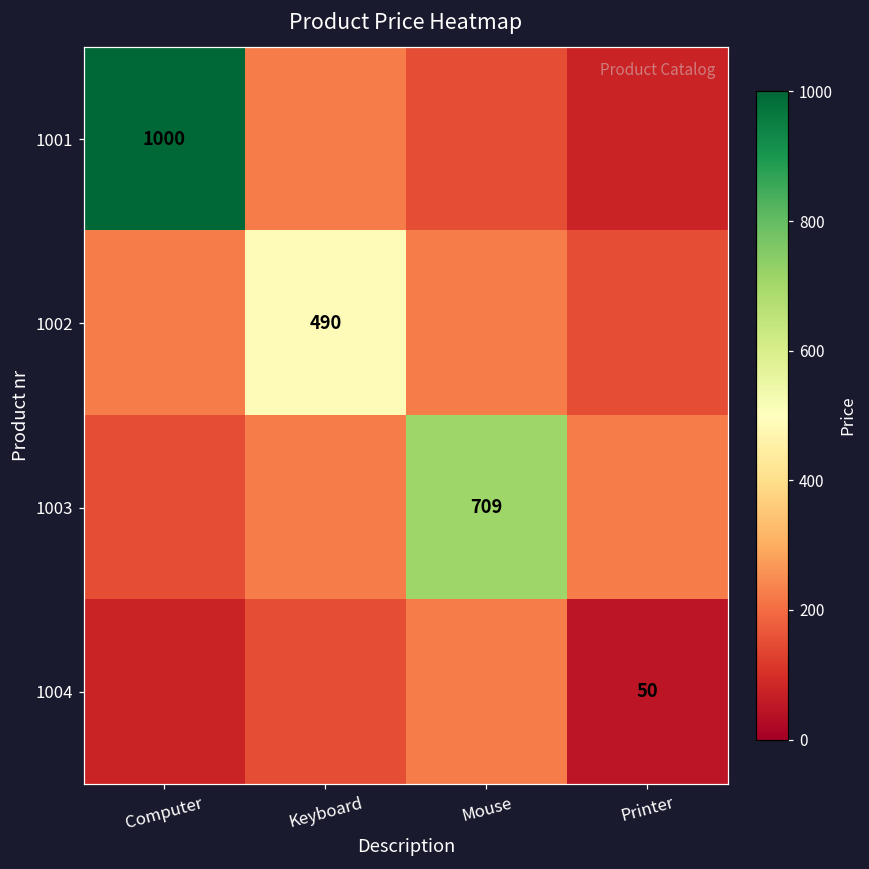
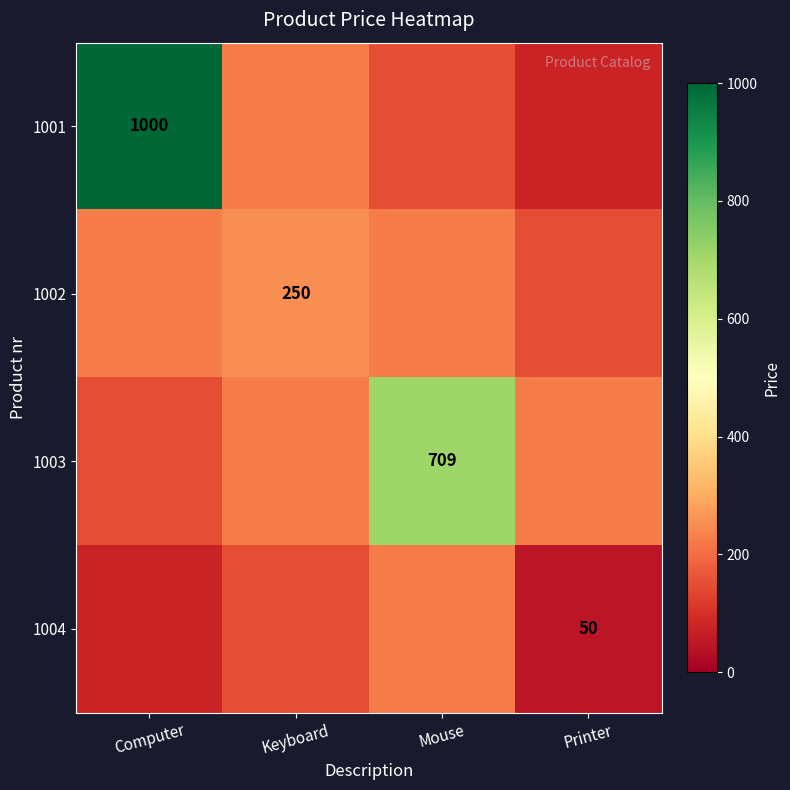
1002, Keyboard: 490 -> 250
